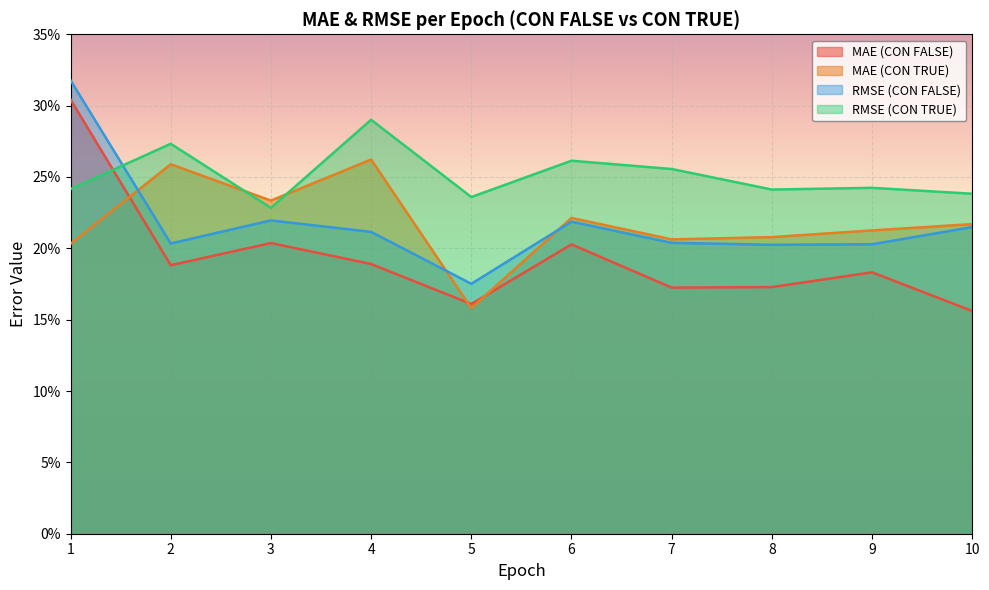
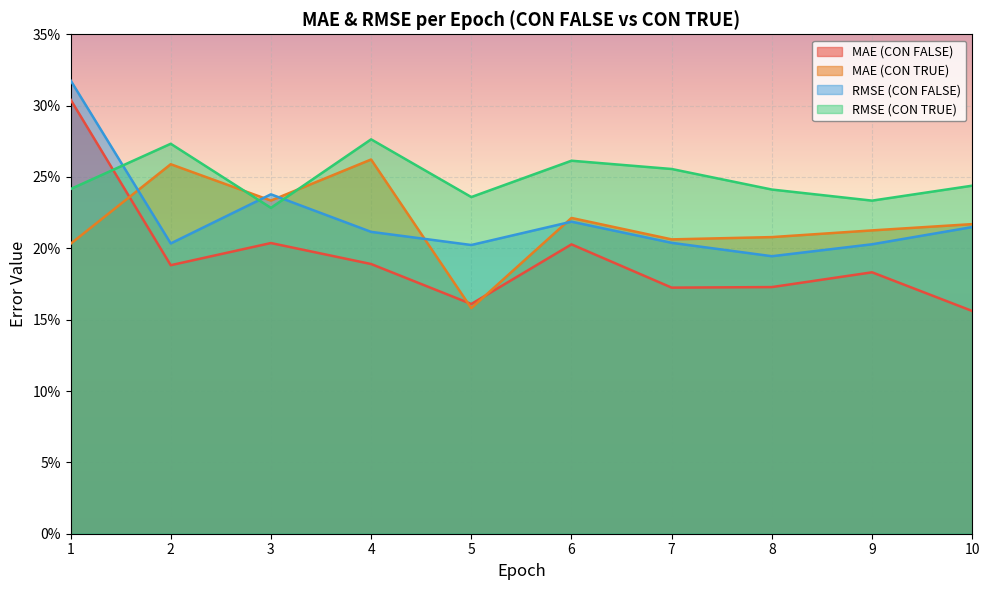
RMSE (CON FALSE), 3: 22.0% -> 23.8%
RMSE (CON TRUE), 4: 29.0% -> 27.6%
RMSE (CON FALSE), 5: 17.5% -> 20.2%
RMSE (CON FALSE), 8: 20.3% -> 19.4%
RMSE (CON TRUE), 9: 24.2% -> 23.3%
RMSE (CON TRUE), 10: 23.8% -> 24.4%
